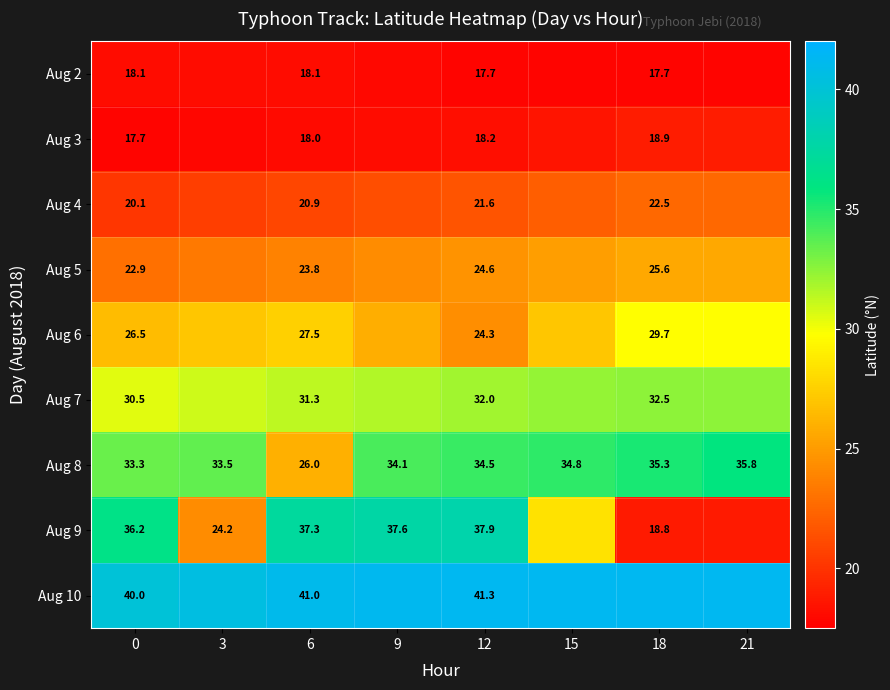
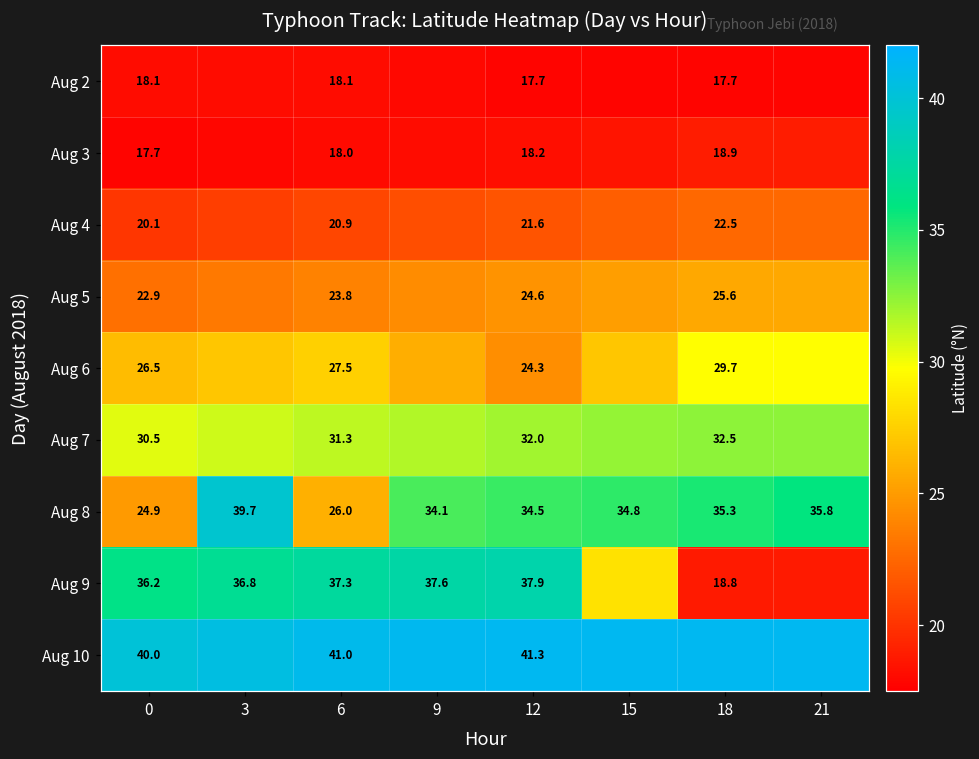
Aug 8, 0: 33.3 -> 24.9
Aug 8, 3: 33.5 -> 39.7
Aug 9, 3: 24.2 -> 36.8
